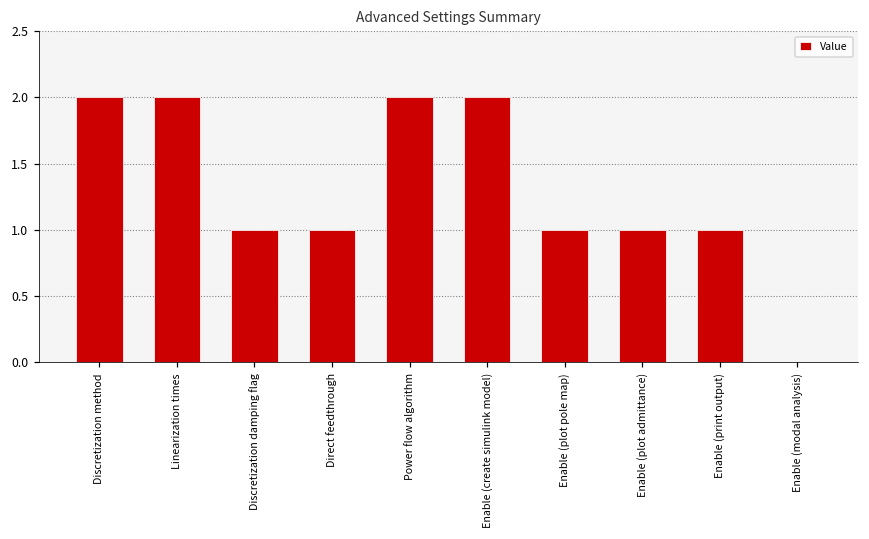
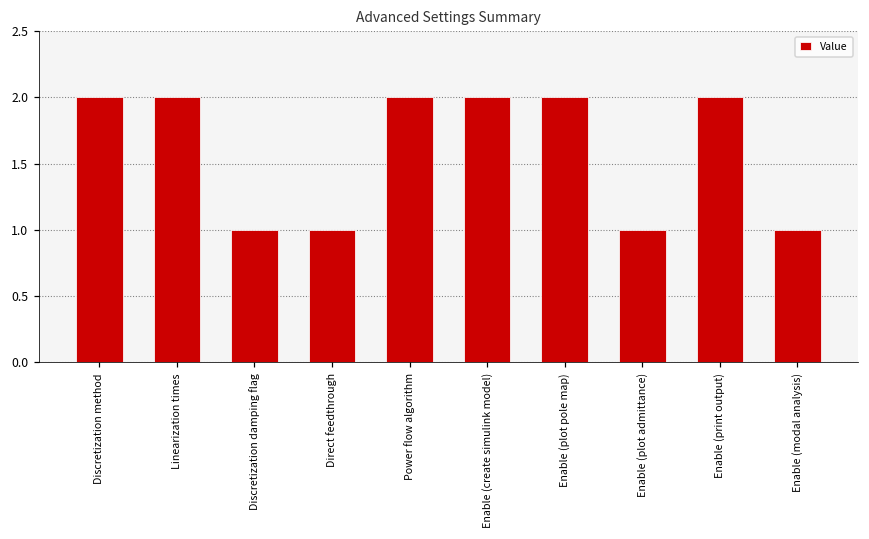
Enable (plot pole map): 1 -> 2
Enable (print output): 1 -> 2
Enable (modal analysis): 0 -> 1
